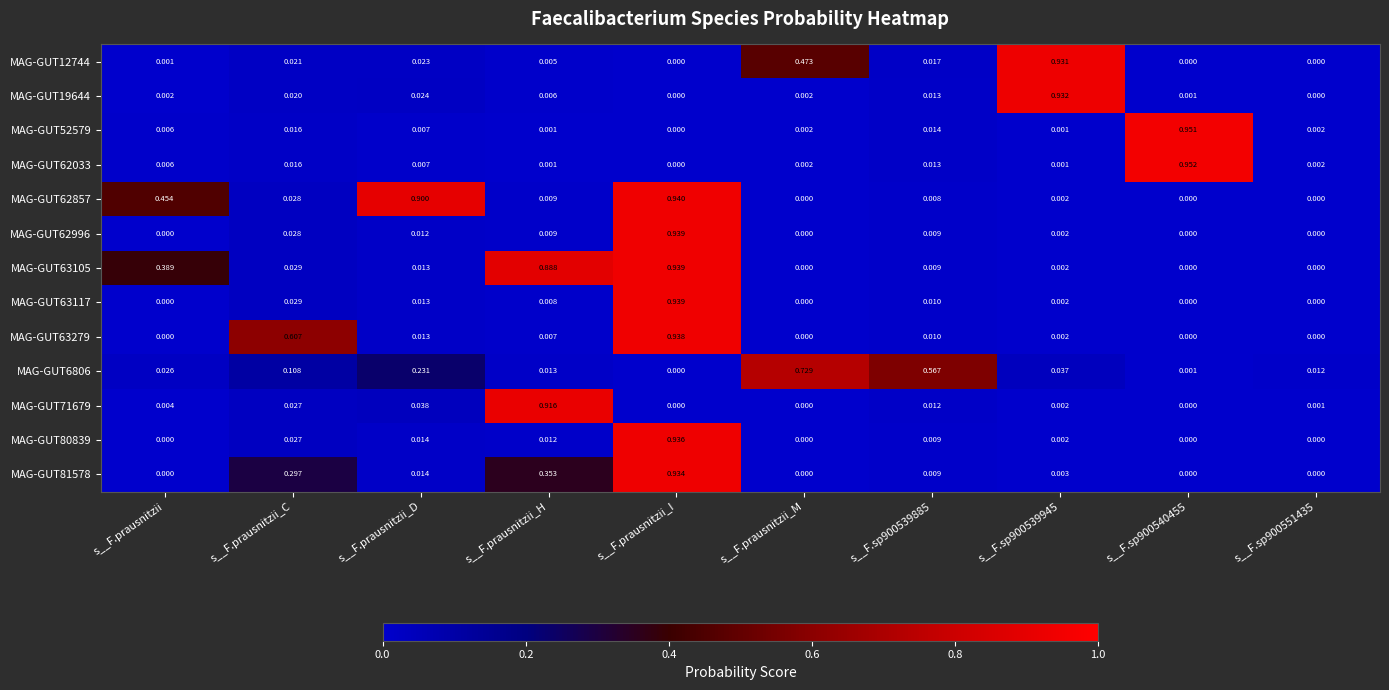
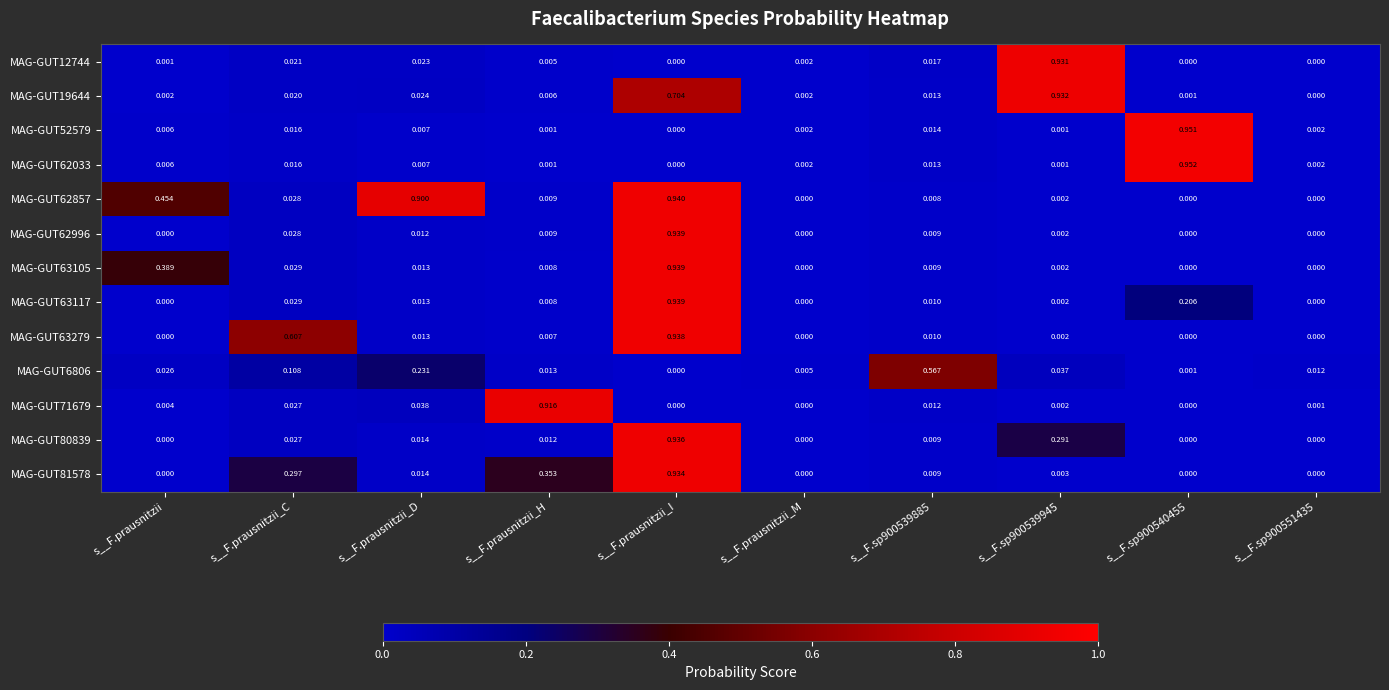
MAG-GUT12744, s__F.prausnitzii_M: 0.473 -> 0.002
MAG-GUT19644, s__F.prausnitzii_I: 0.000 -> 0.704
MAG-GUT63105, s__F.prausnitzii_H: 0.888 -> 0.008
MAG-GUT63117, s__F.sp900540455: 0.000 -> 0.206
MAG-GUT6806, s__F.prausnitzii_M: 0.729 -> 0.005
MAG-GUT80839, s__F.sp900539945: 0.002 -> 0.291
